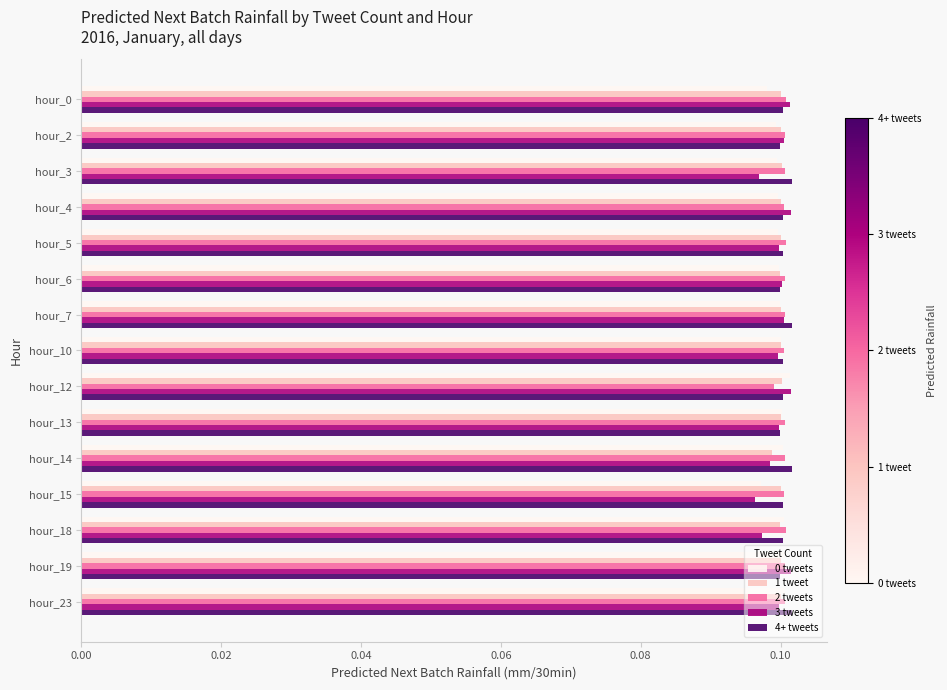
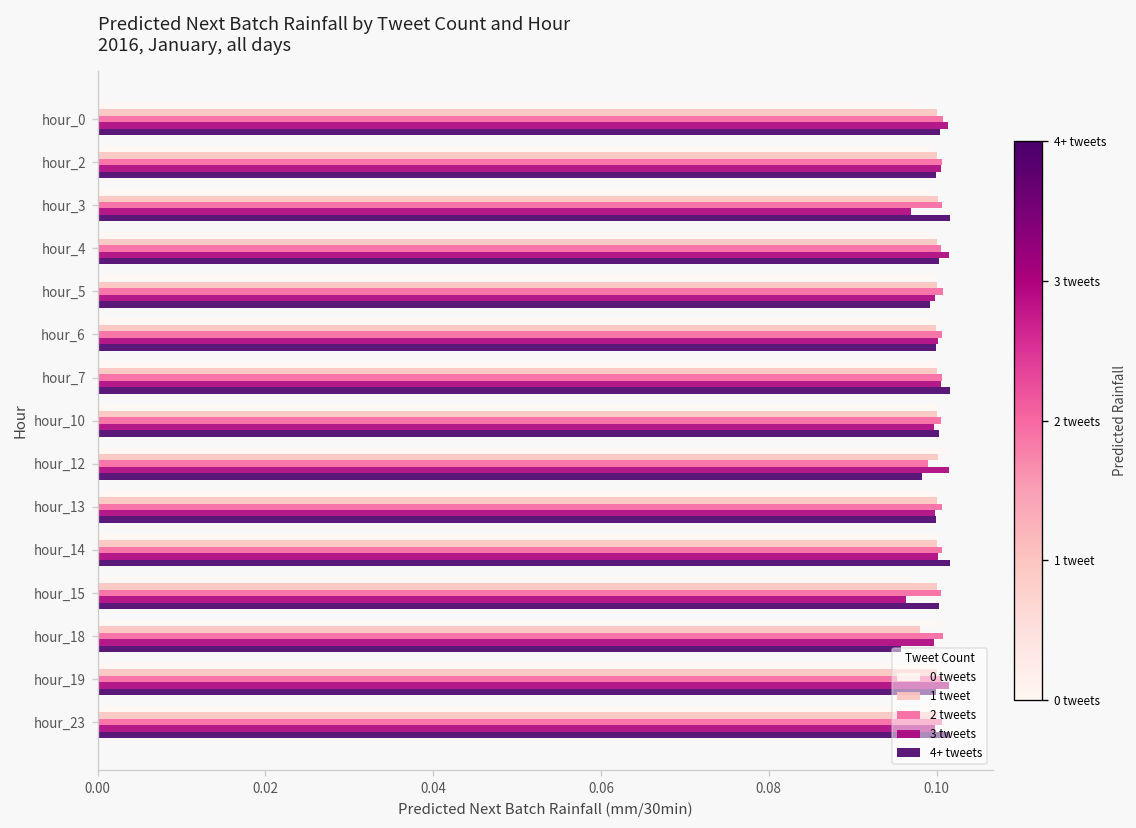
4+ tweets, hour_5: 0.100 -> 0.099
4+ tweets, hour_12: 0.100 -> 0.098
1 tweet, hour_14: 0.099 -> 0.100
3 tweets, hour_14: 0.099 -> 0.100
1 tweet, hour_18: 0.100 -> 0.098
3 tweets, hour_18: 0.097 -> 0.100
4+ tweets, hour_18: 0.100 -> 0.096
